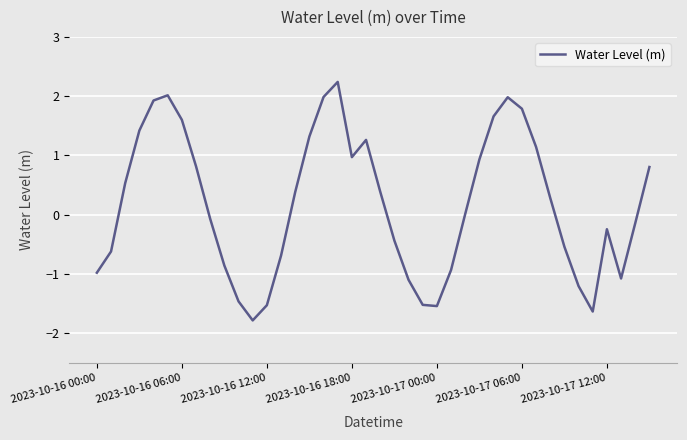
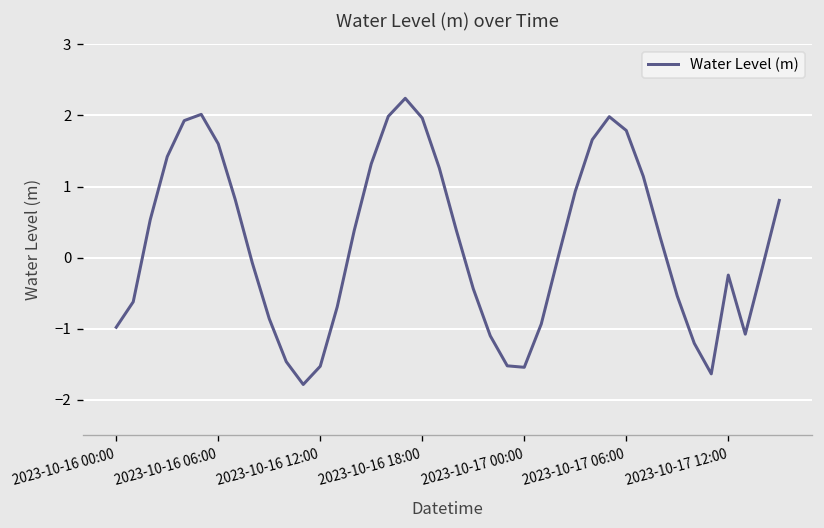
2023-10-16 18:00: 1.0 -> 2.0
